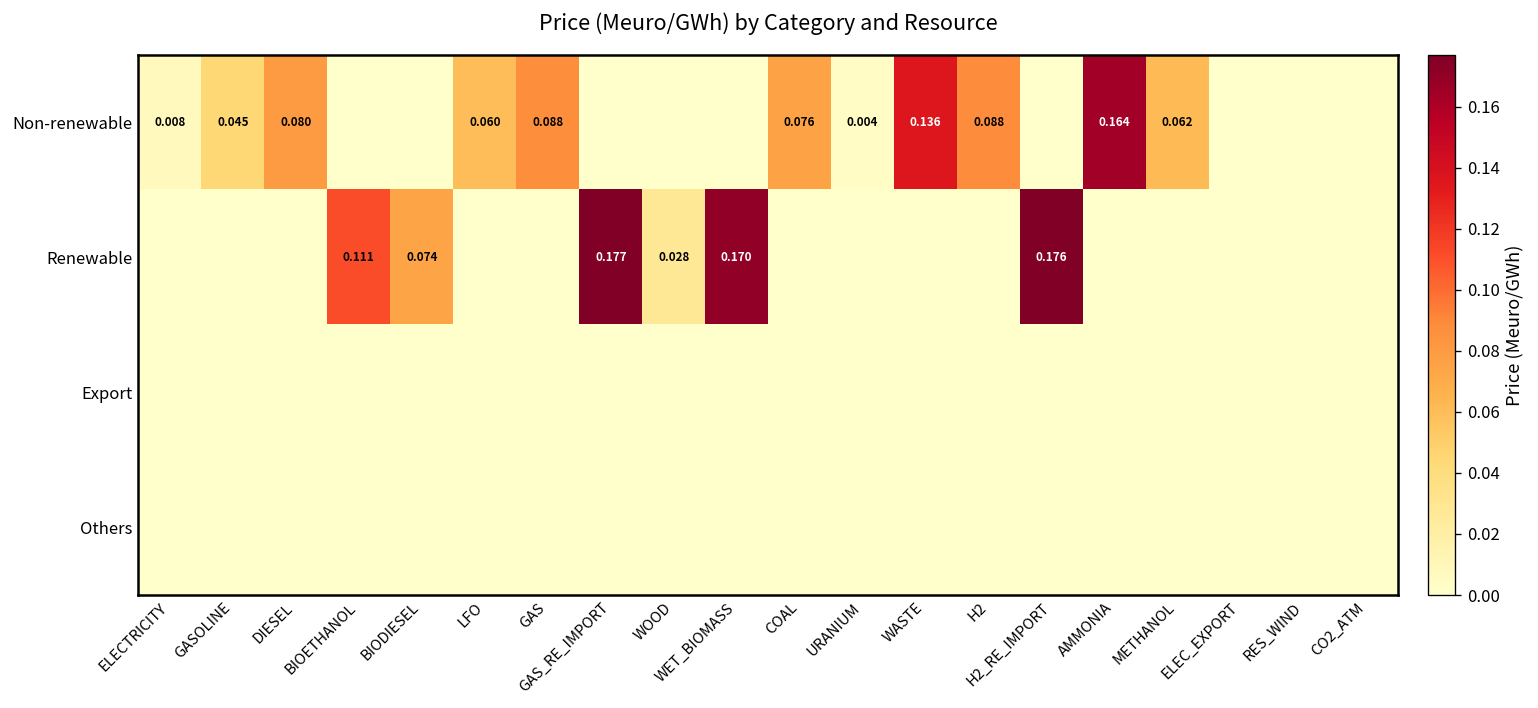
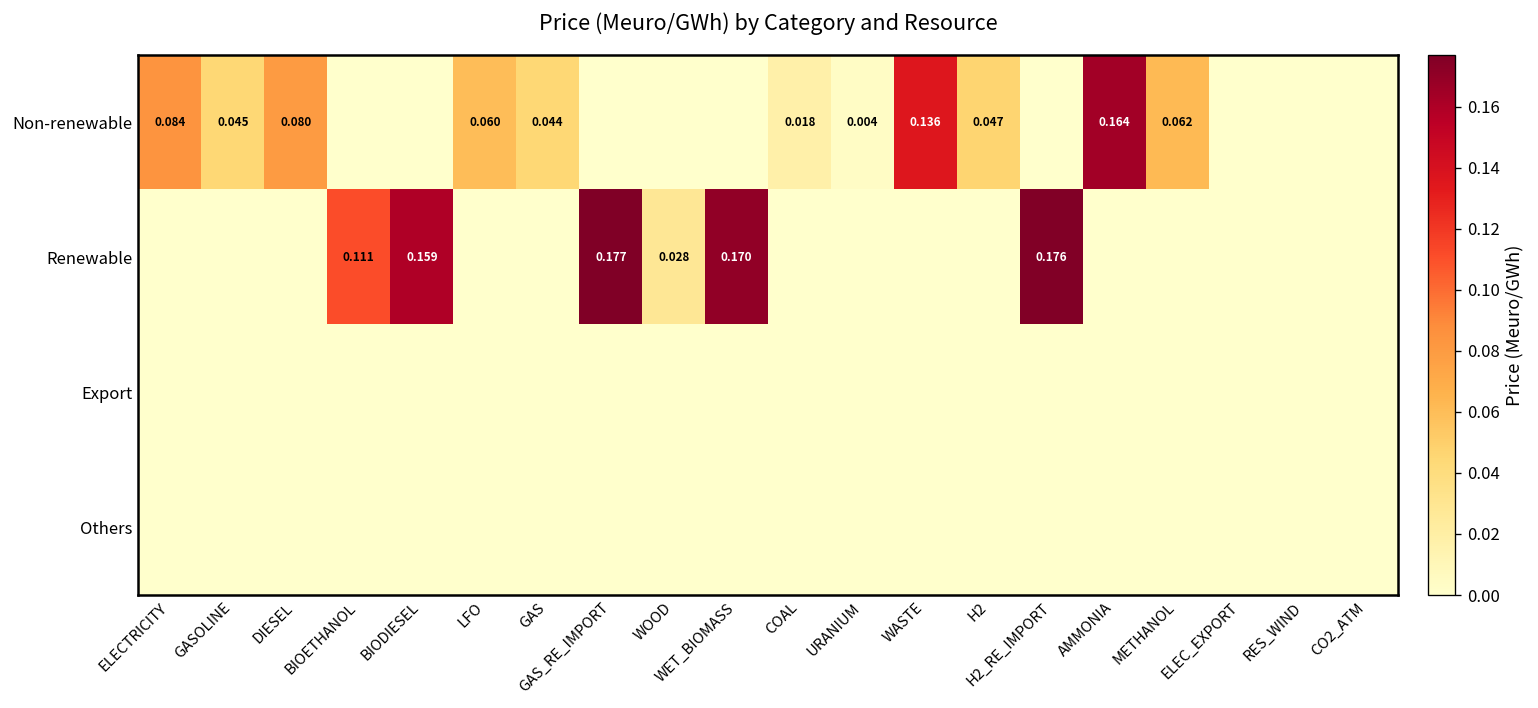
Non-renewable, ELECTRICITY: 0.008 -> 0.084
Non-renewable, GAS: 0.088 -> 0.044
Non-renewable, COAL: 0.076 -> 0.018
Non-renewable, H2: 0.088 -> 0.047
Renewable, BIODIESEL: 0.074 -> 0.159
